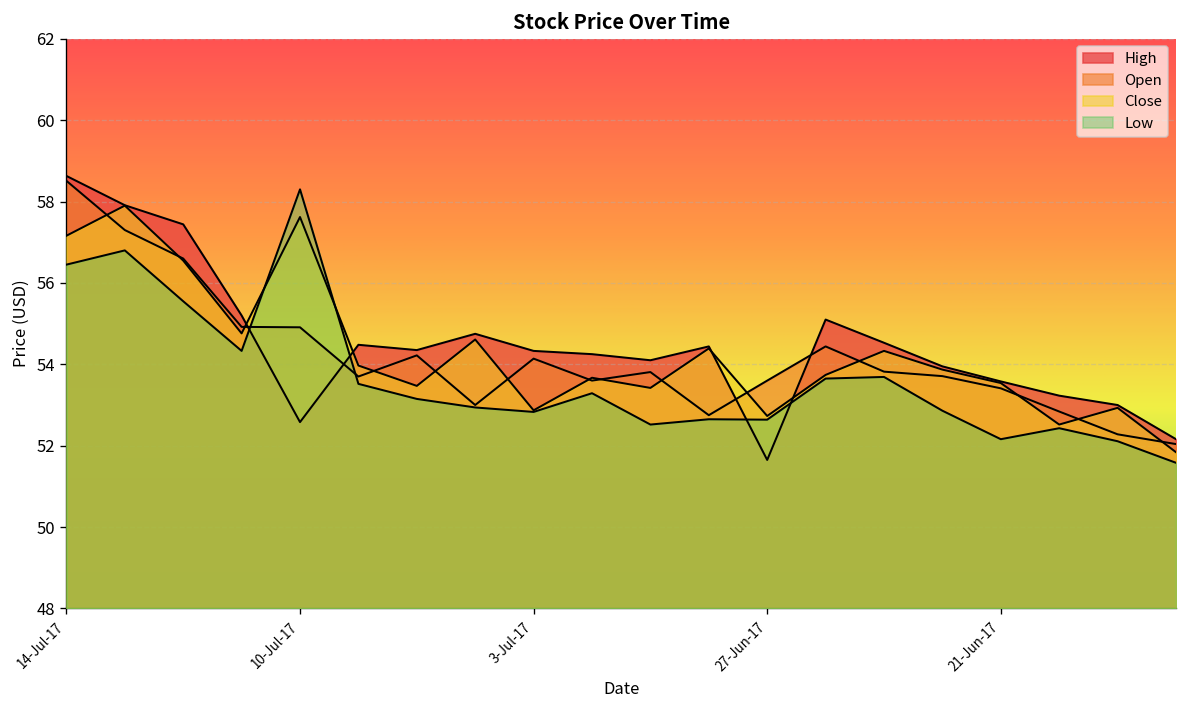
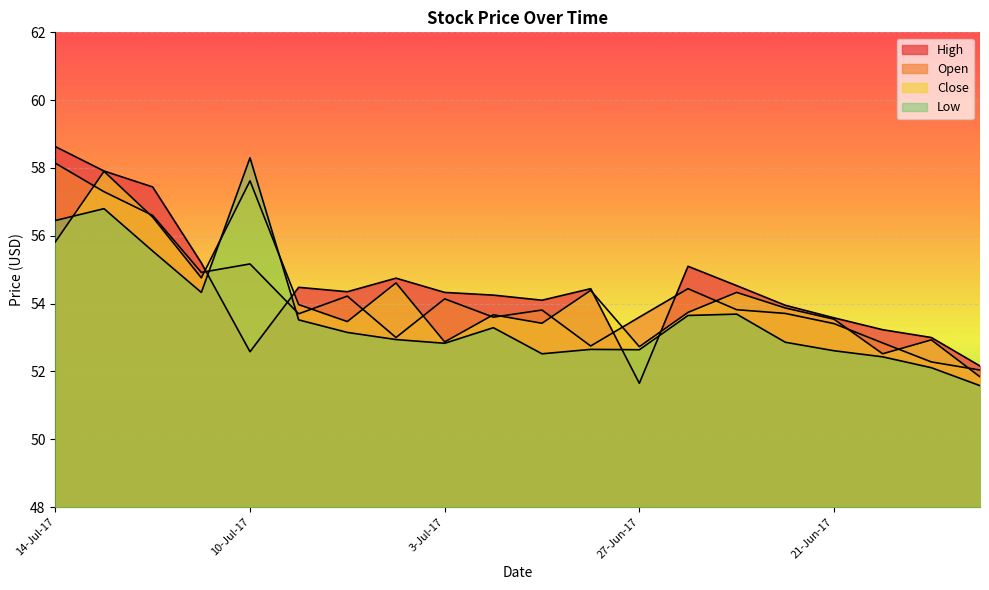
Open, 14-Jul-17: 58.5 -> 58.1
Close, 14-Jul-17: 57.2 -> 55.8
Open, 10-Jul-17: 54.9 -> 55.2
Low, 21-Jun-17: 52.2 -> 52.6
